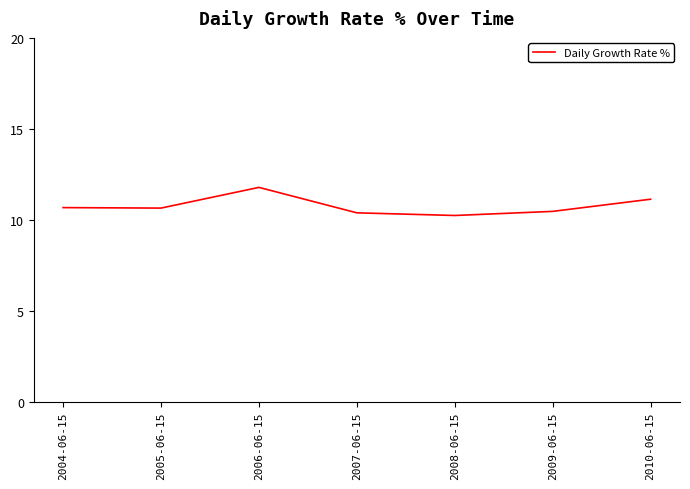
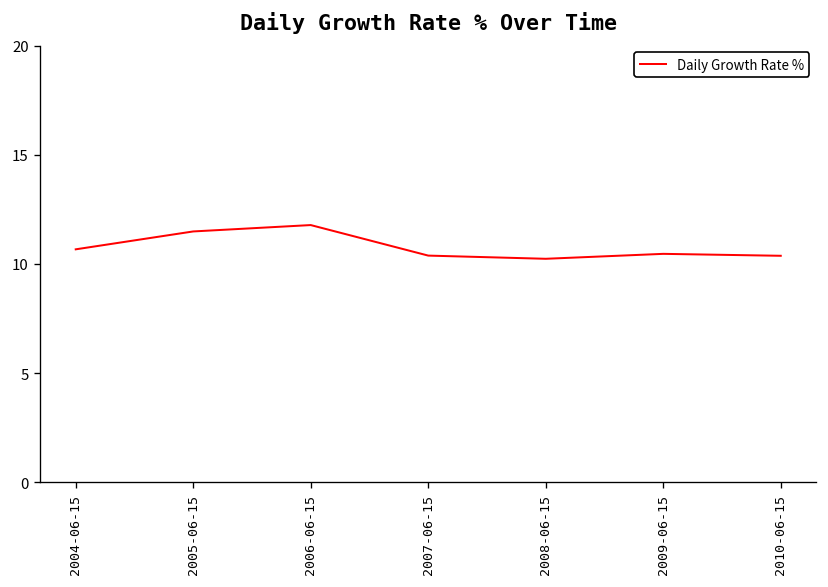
2005-06-15: 10.6 -> 11.5
2010-06-15: 11.1 -> 10.4
